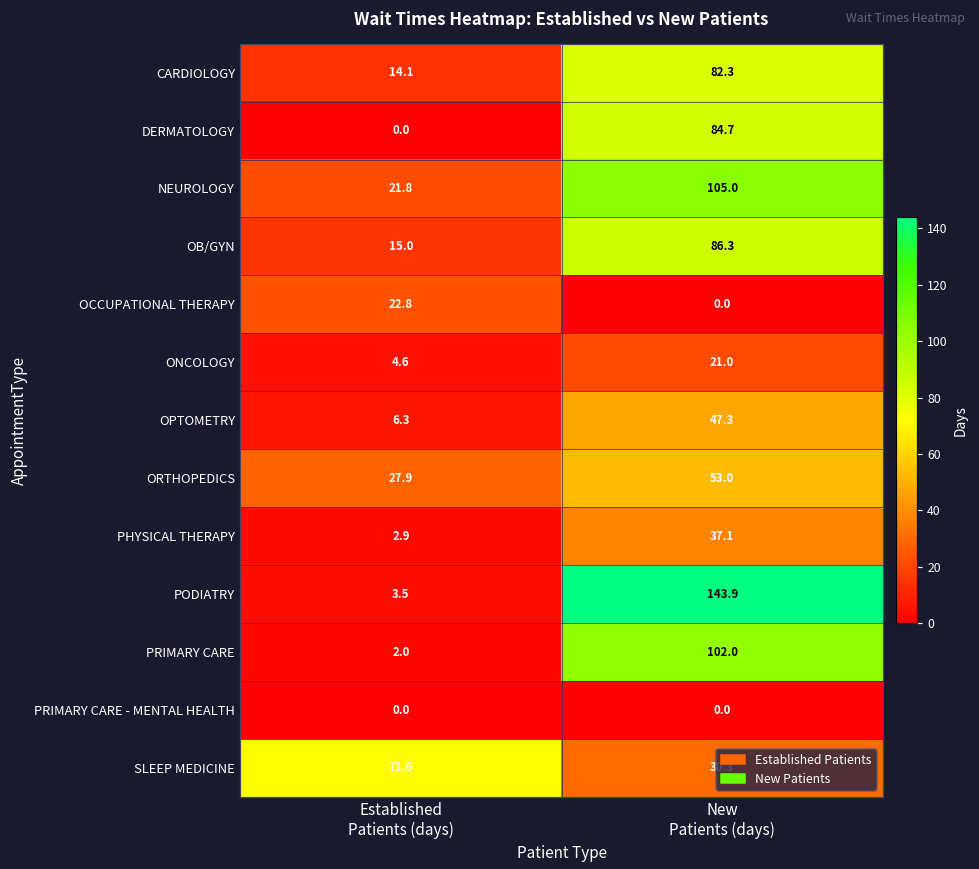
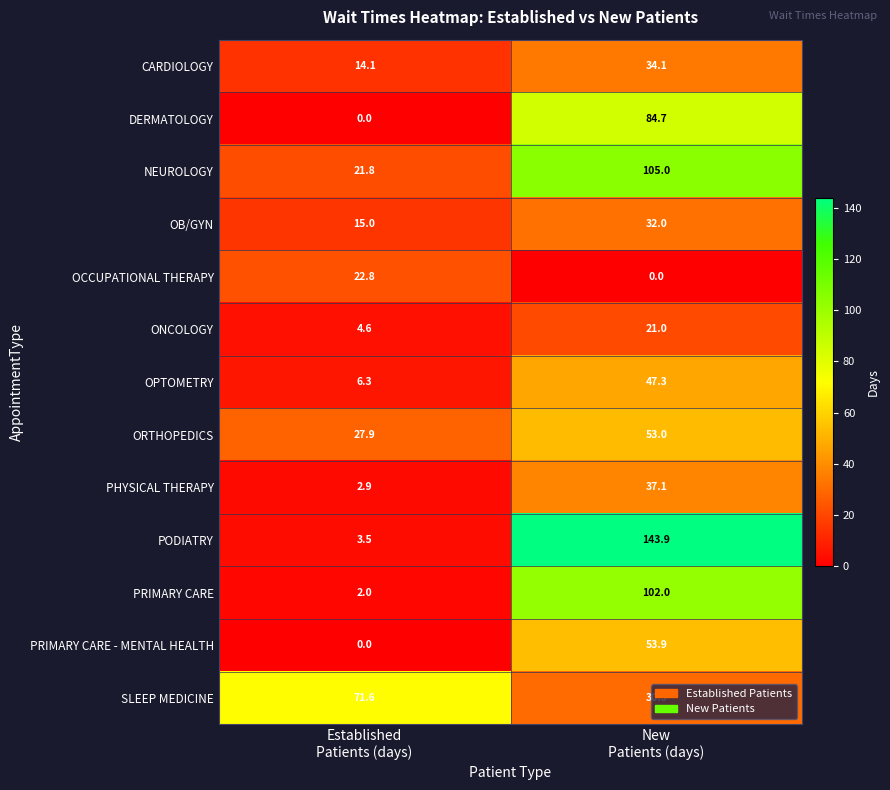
CARDIOLOGY, New Patients (days): 82.3 -> 34.1
OB/GYN, New Patients (days): 86.3 -> 32.0
PRIMARY CARE - MENTAL HEALTH, New Patients (days): 0.0 -> 53.9
